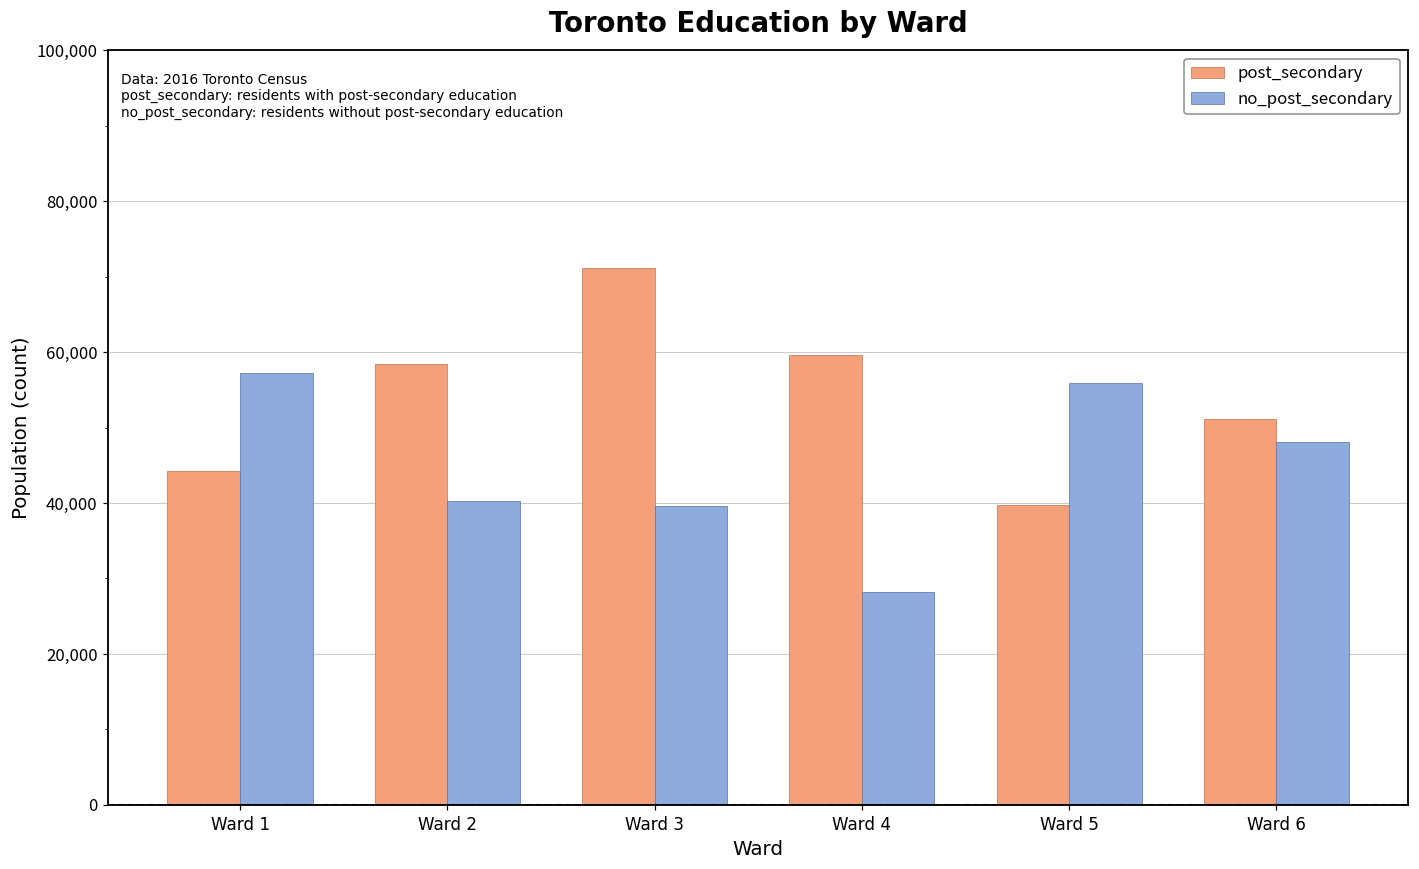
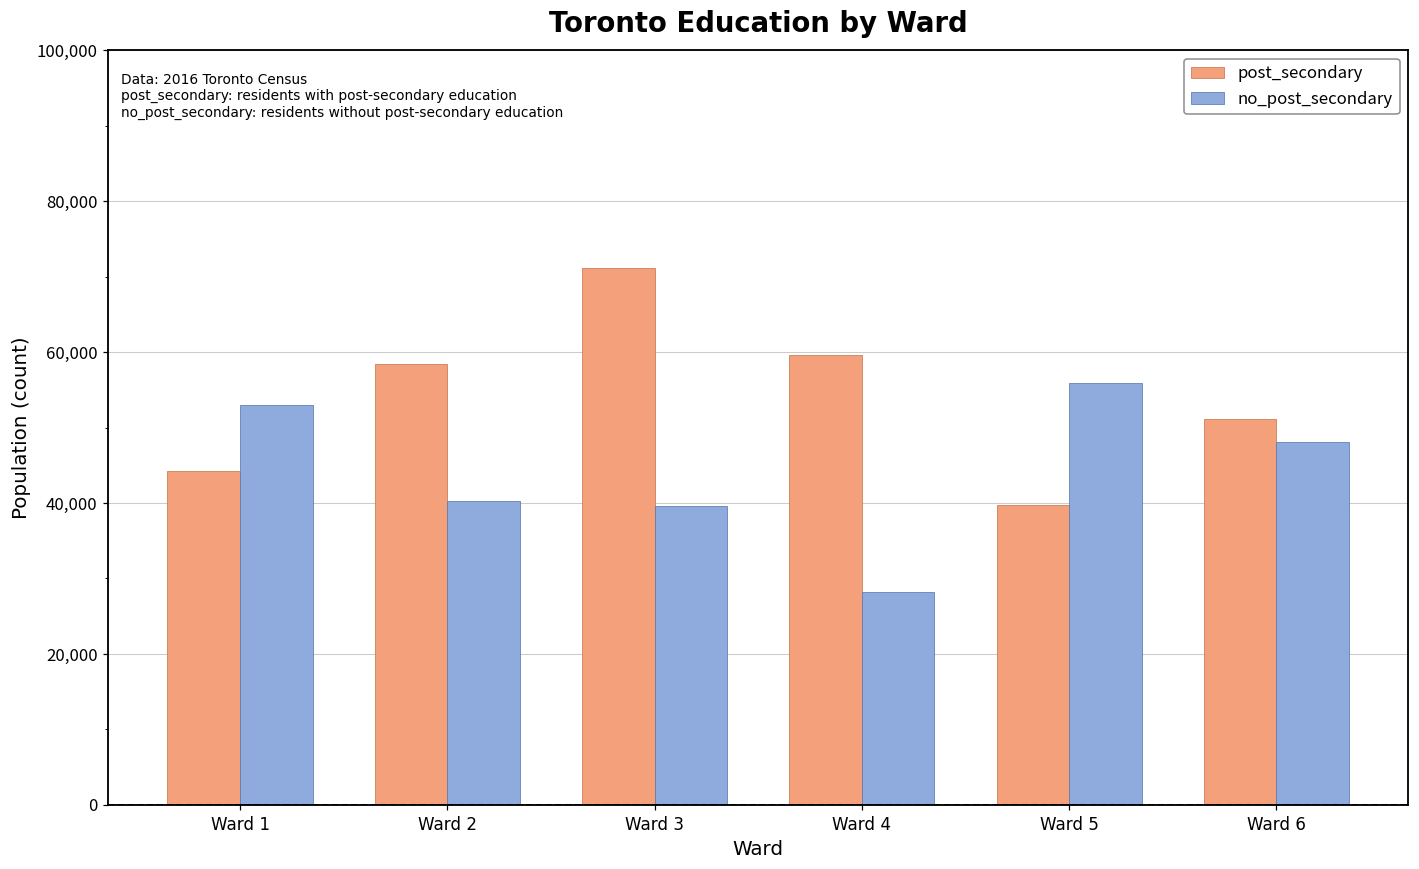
no_post_secondary, Ward 1: 57,000 -> 53,000
